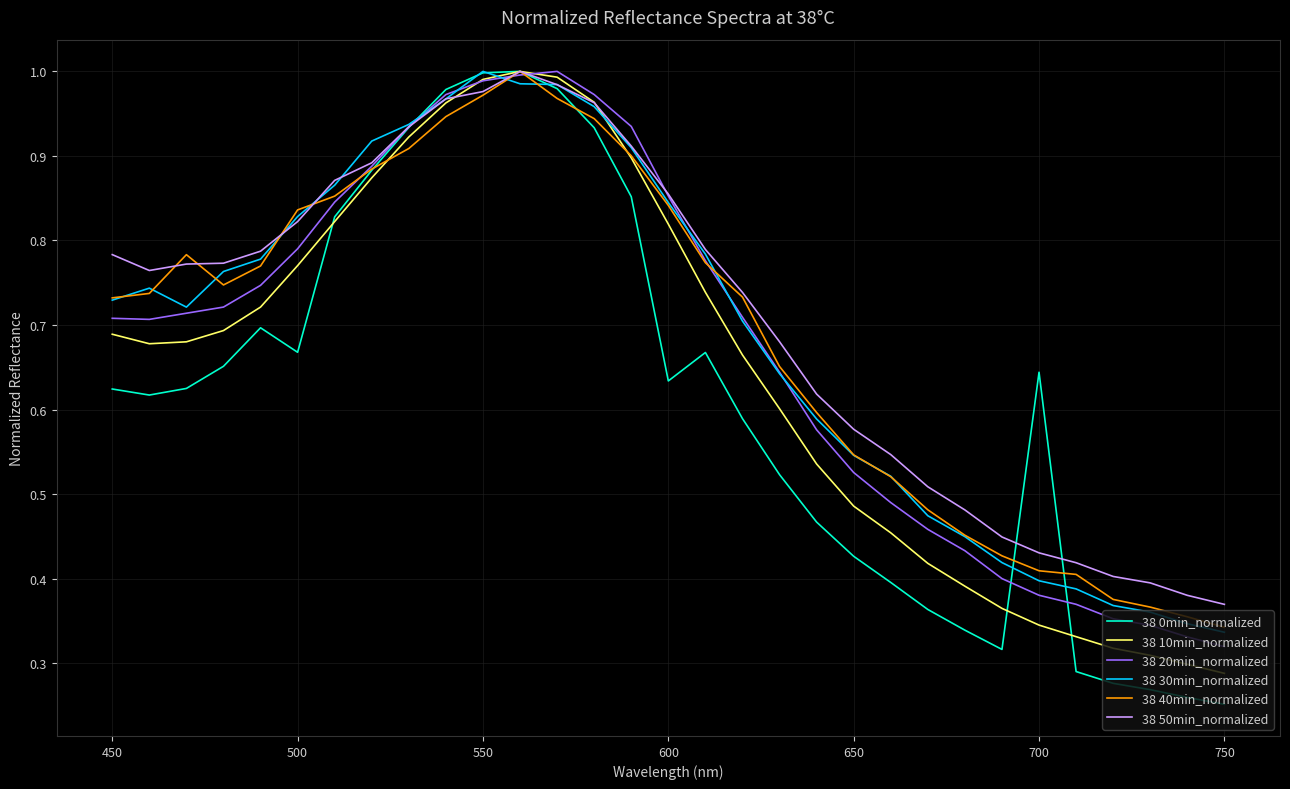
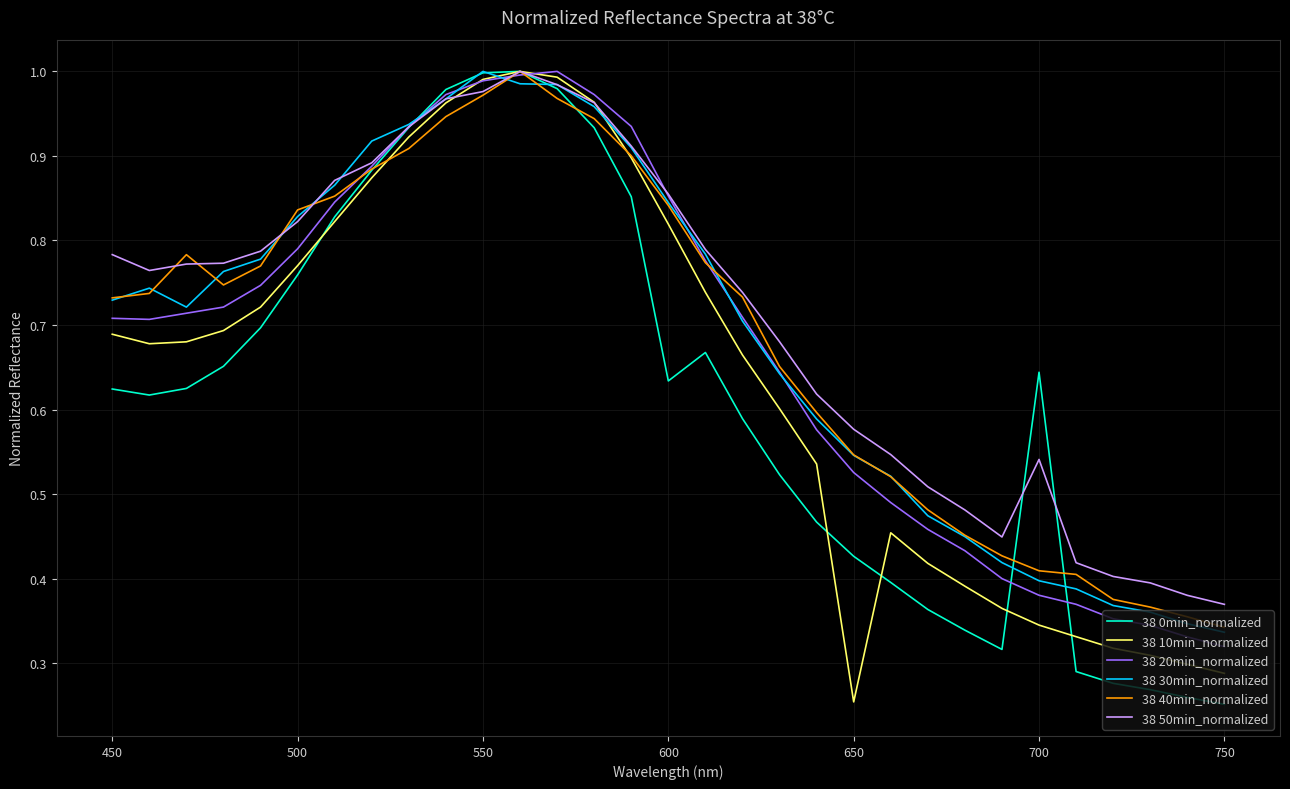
38 0min_normalized, 500: 0.67 -> 0.76
38 10min_normalized, 650: 0.49 -> 0.25
38 50min_normalized, 700: 0.43 -> 0.54
